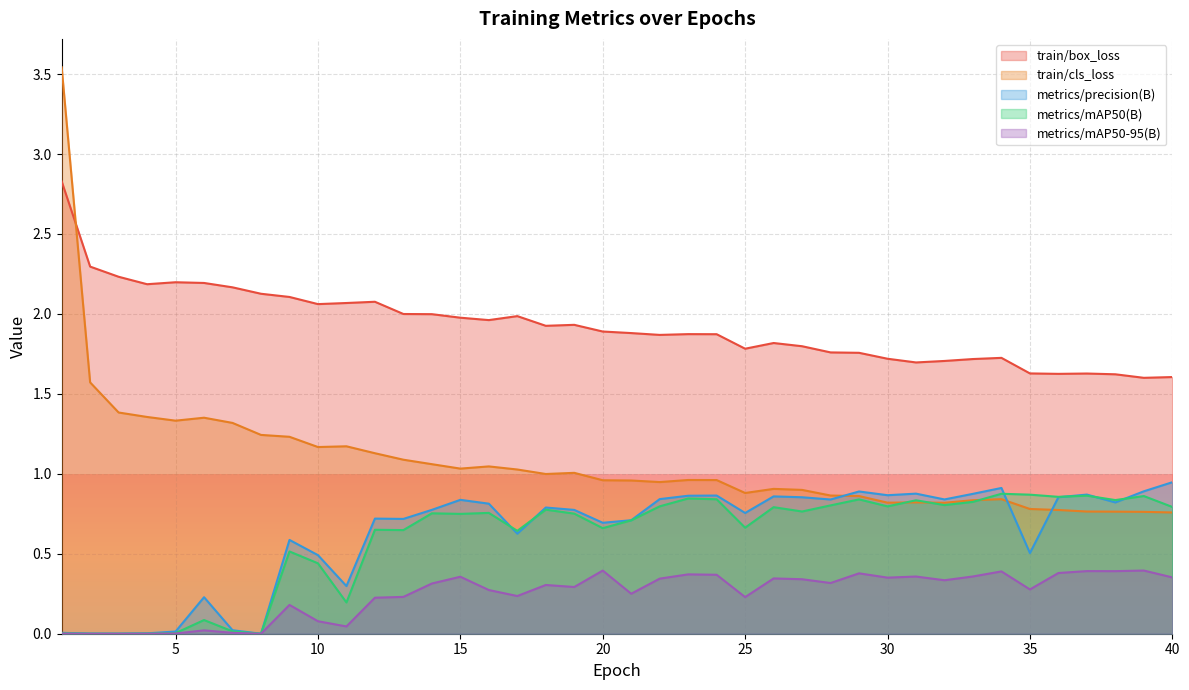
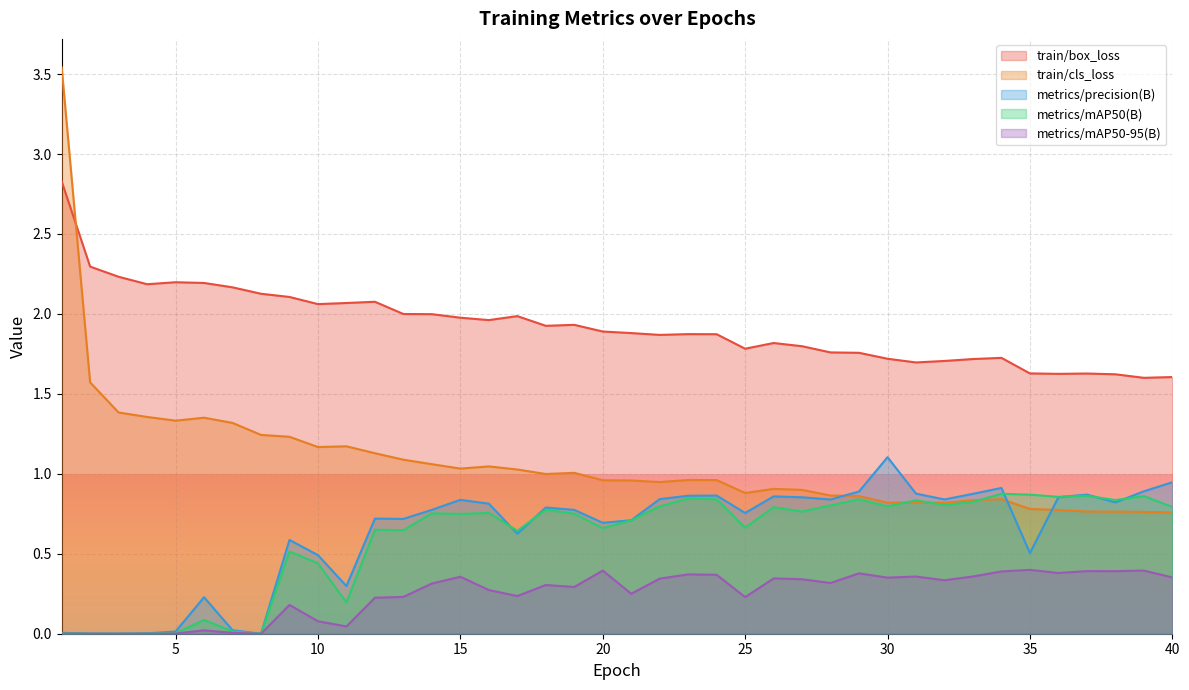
metrics/precision(B), 30: 0.87 -> 1.10
metrics/mAP50-95(B), 35: 0.28 -> 0.40
